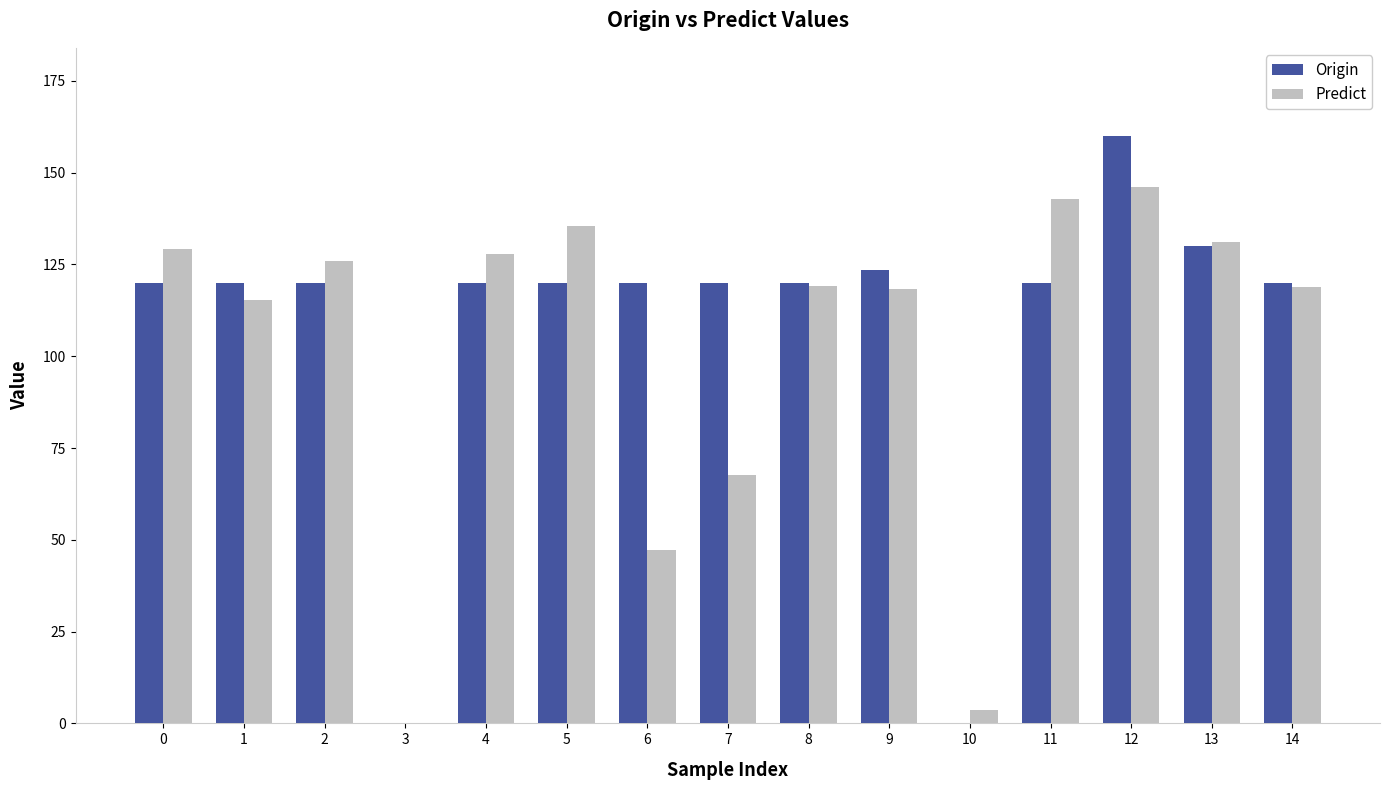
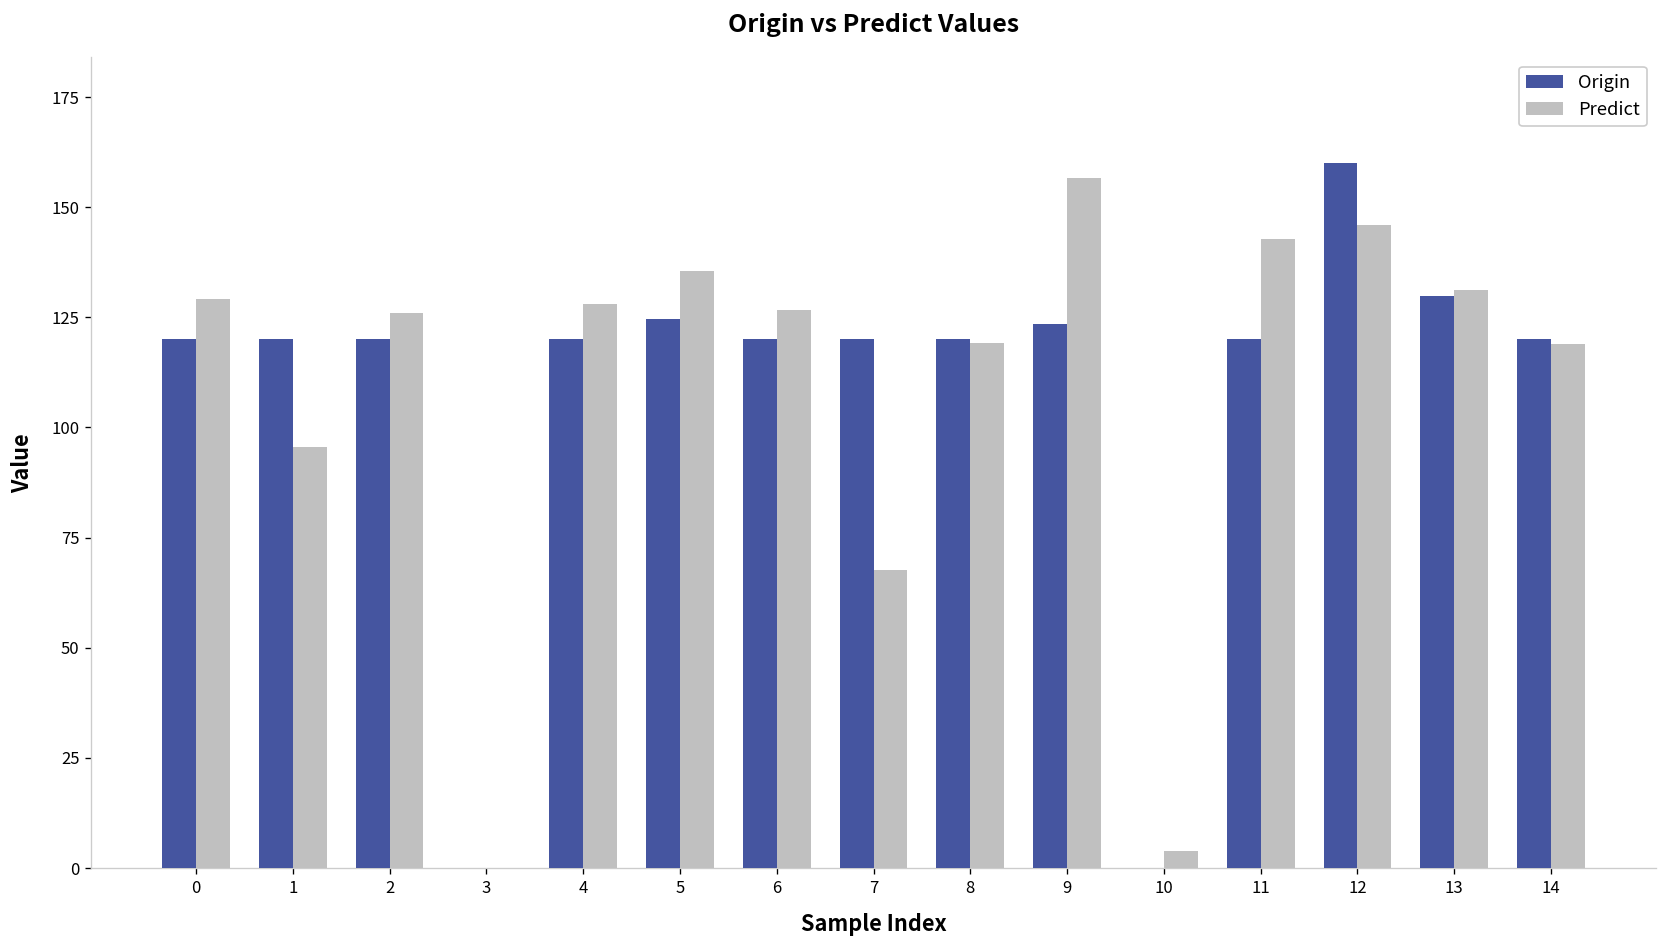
Predict, 1: 115 -> 96
Origin, 5: 120 -> 125
Predict, 6: 47 -> 127
Predict, 9: 118 -> 157
